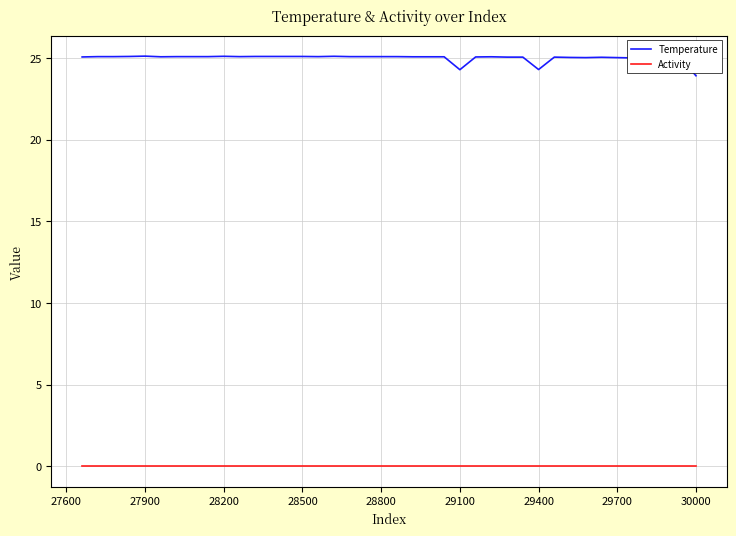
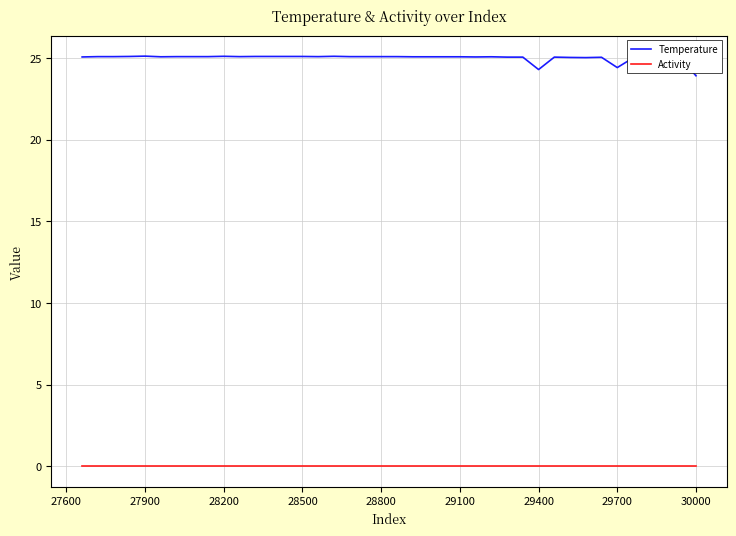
Temperature, 29100: 24.3 -> 25.1
Temperature, 29700: 25.0 -> 24.4
